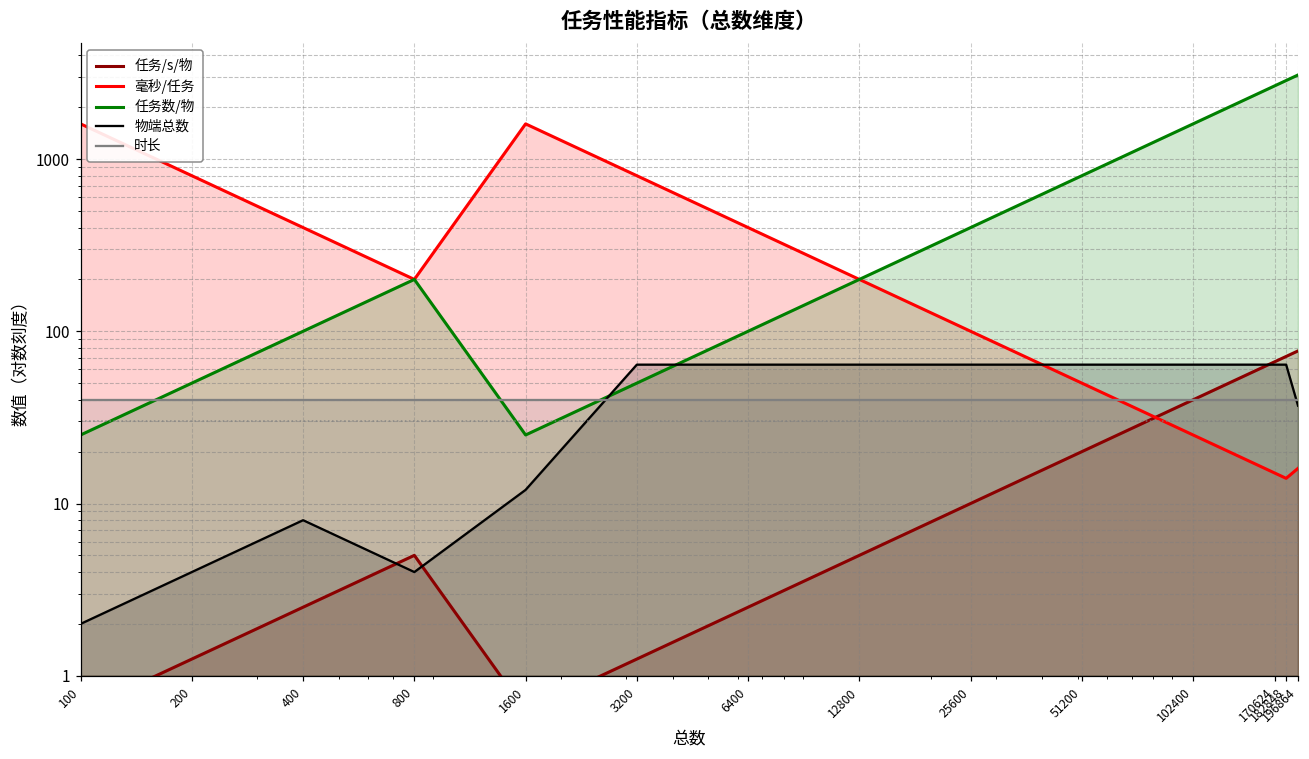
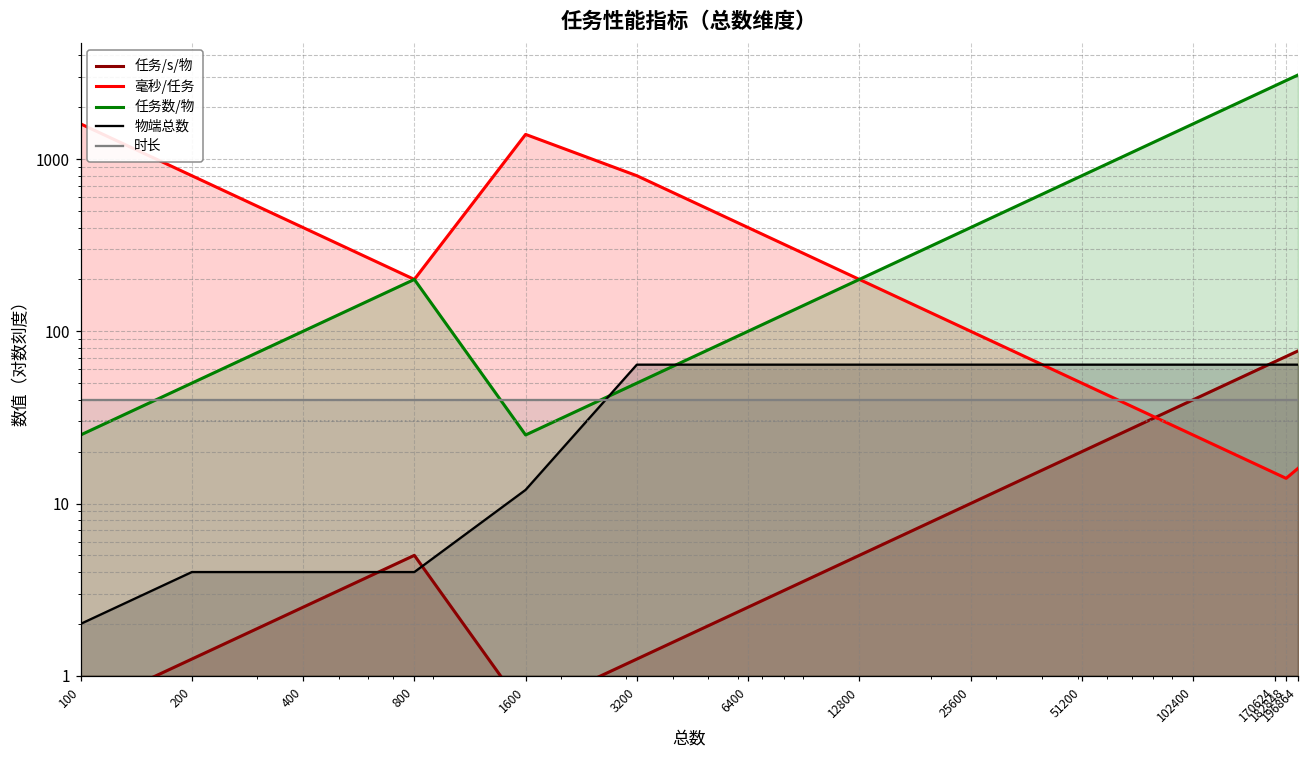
物端总数, 400: 8 -> 4
毫秒/任务, 1600: 1600 -> 1400
物端总数, 196864: 37 -> 64
